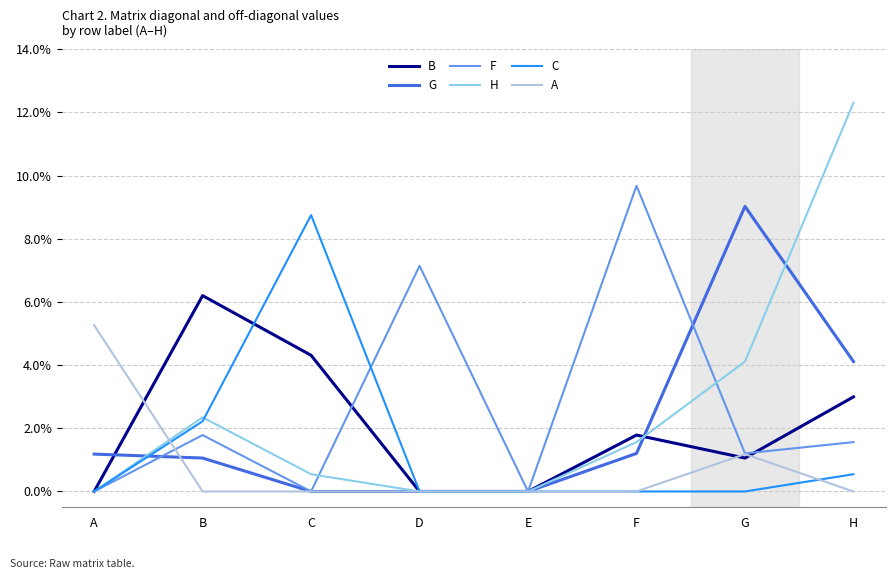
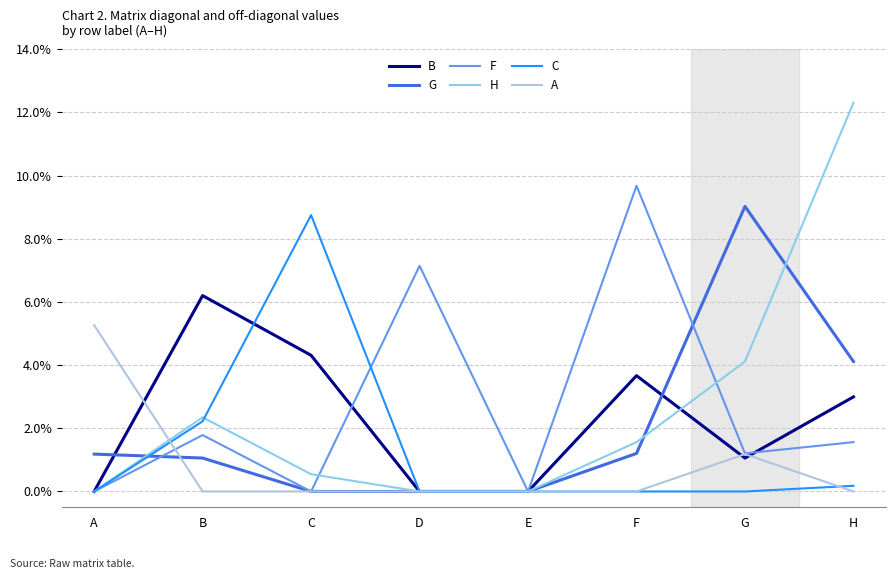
B, F: 1.8% -> 3.7%
C, H: 0.5% -> 0.2%
